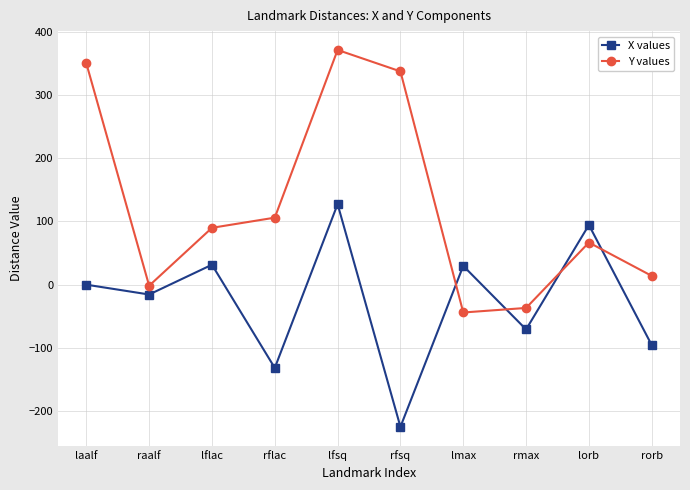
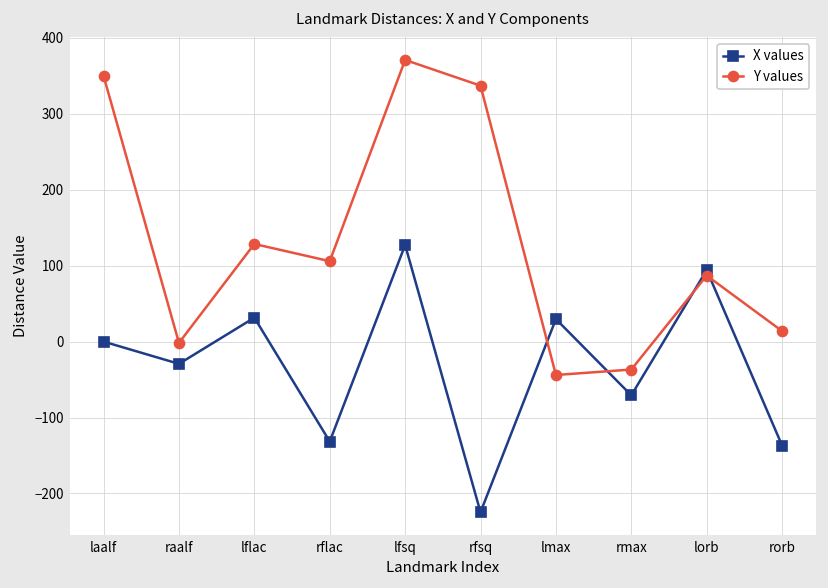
X values, raalf: -20 -> -30
Y values, lflac: 90 -> 130
Y values, lorb: 70 -> 90
X values, rorb: -100 -> -140
